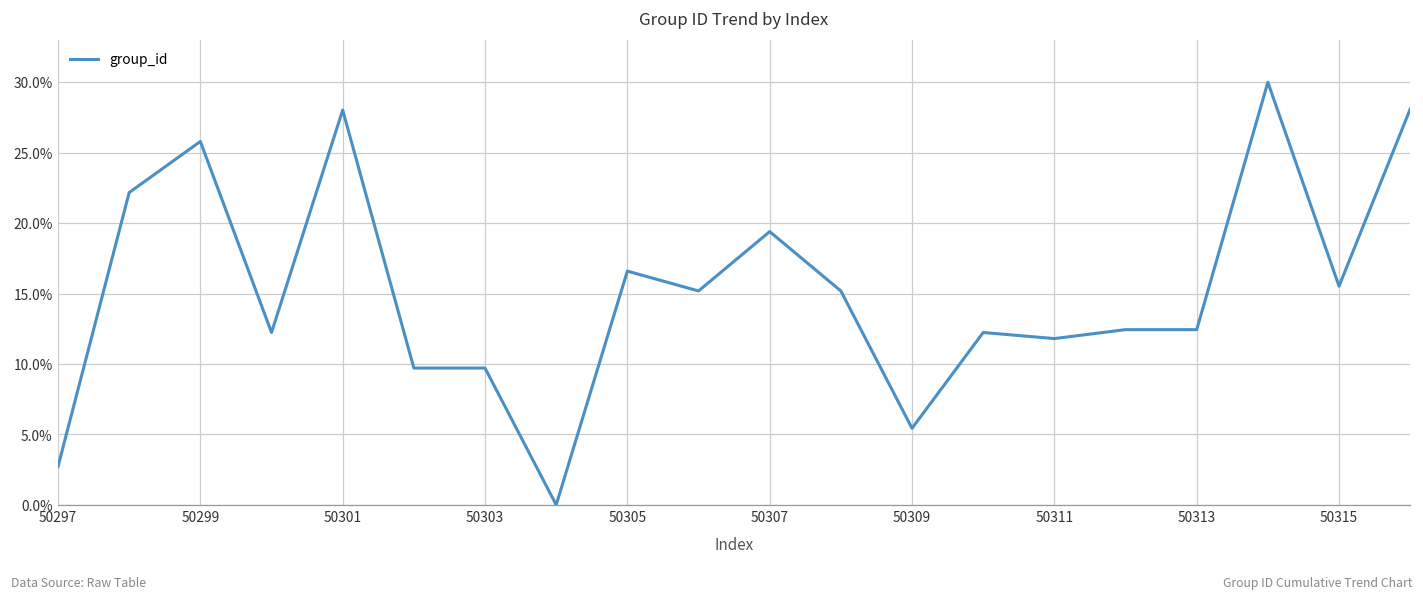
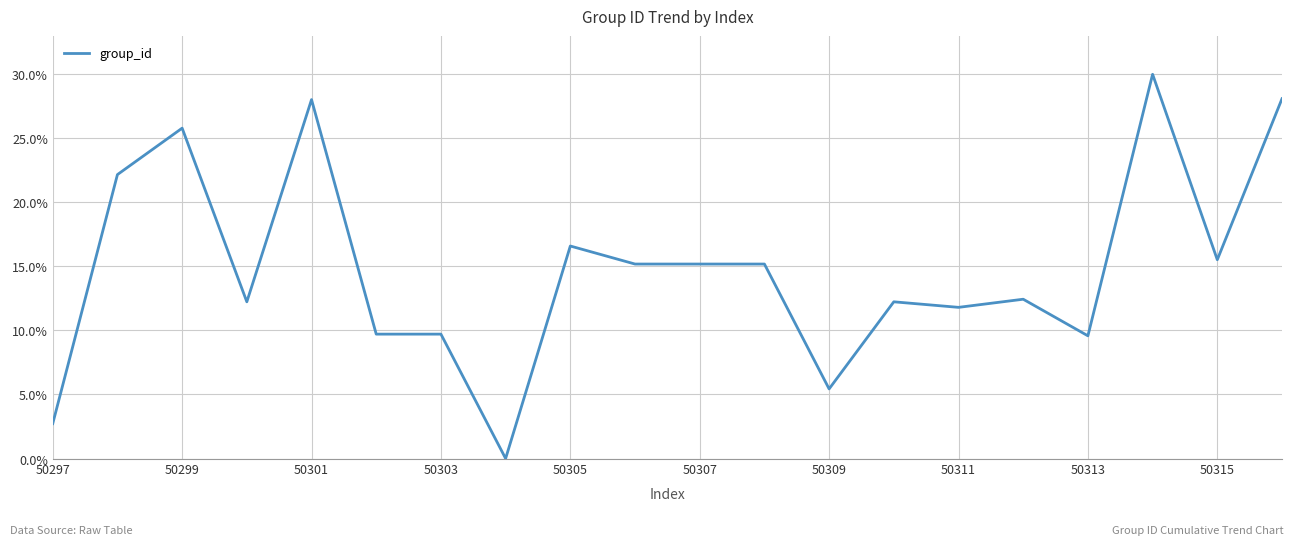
50307: 19.4% -> 15.2%
50313: 12.4% -> 9.6%
